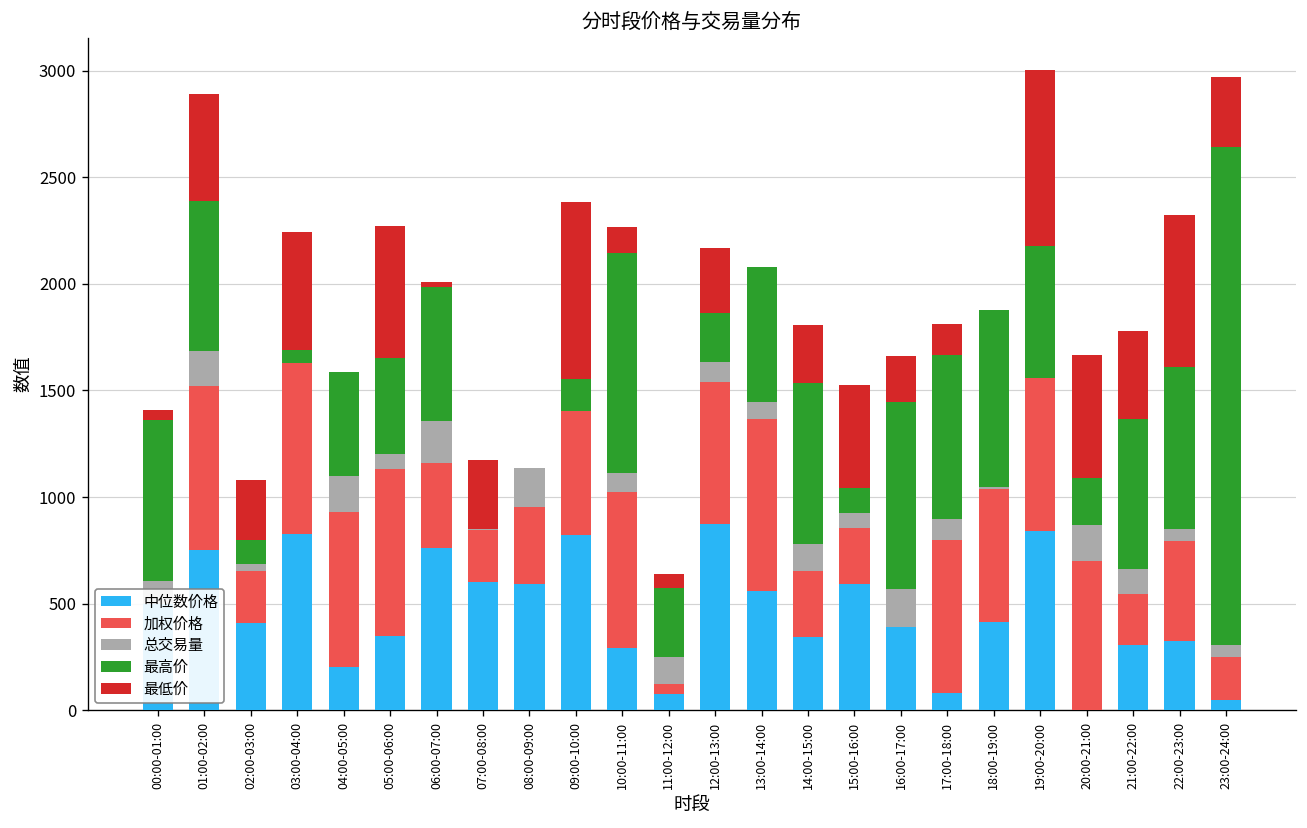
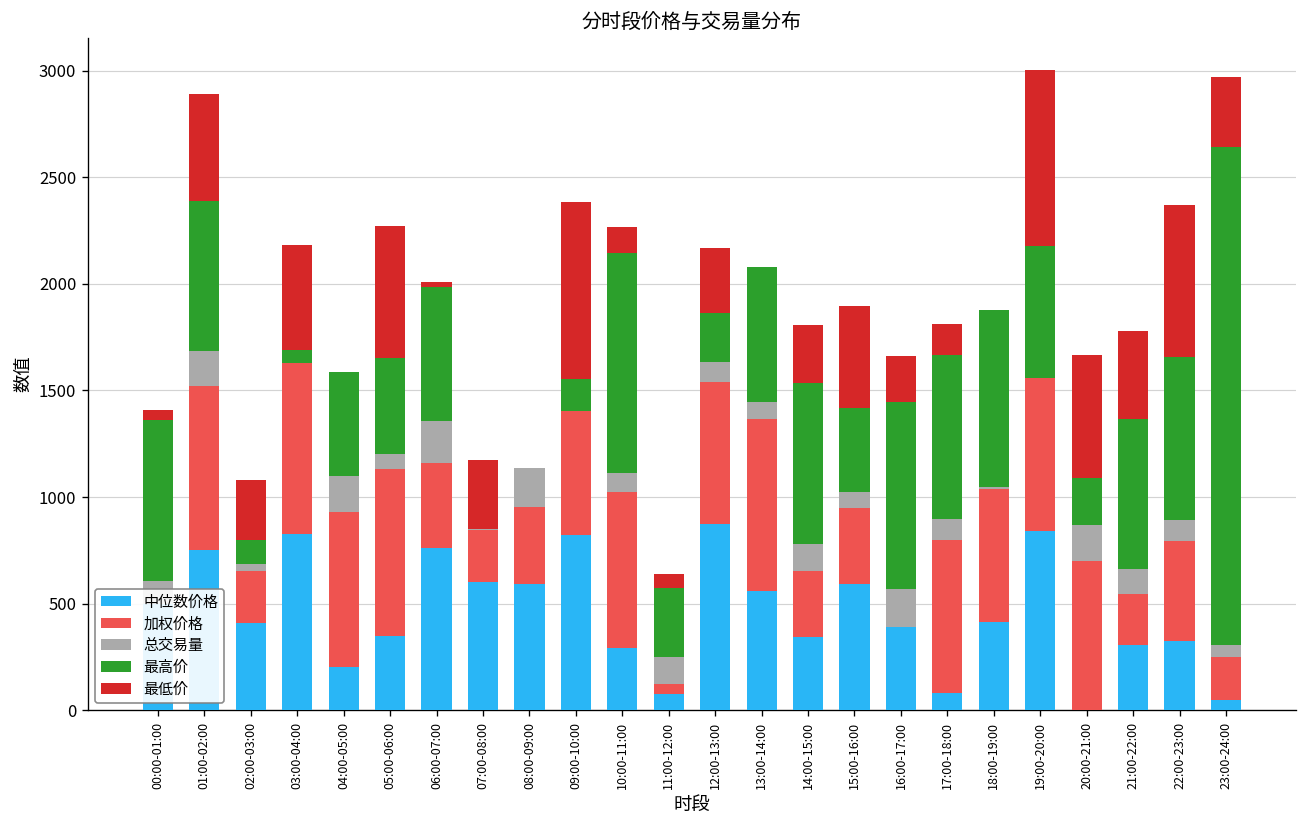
最低价, 03:00-04:00: 550 -> 490
加权价格, 15:00-16:00: 260 -> 360
最高价, 15:00-16:00: 120 -> 390
总交易量, 22:00-23:00: 50 -> 100
